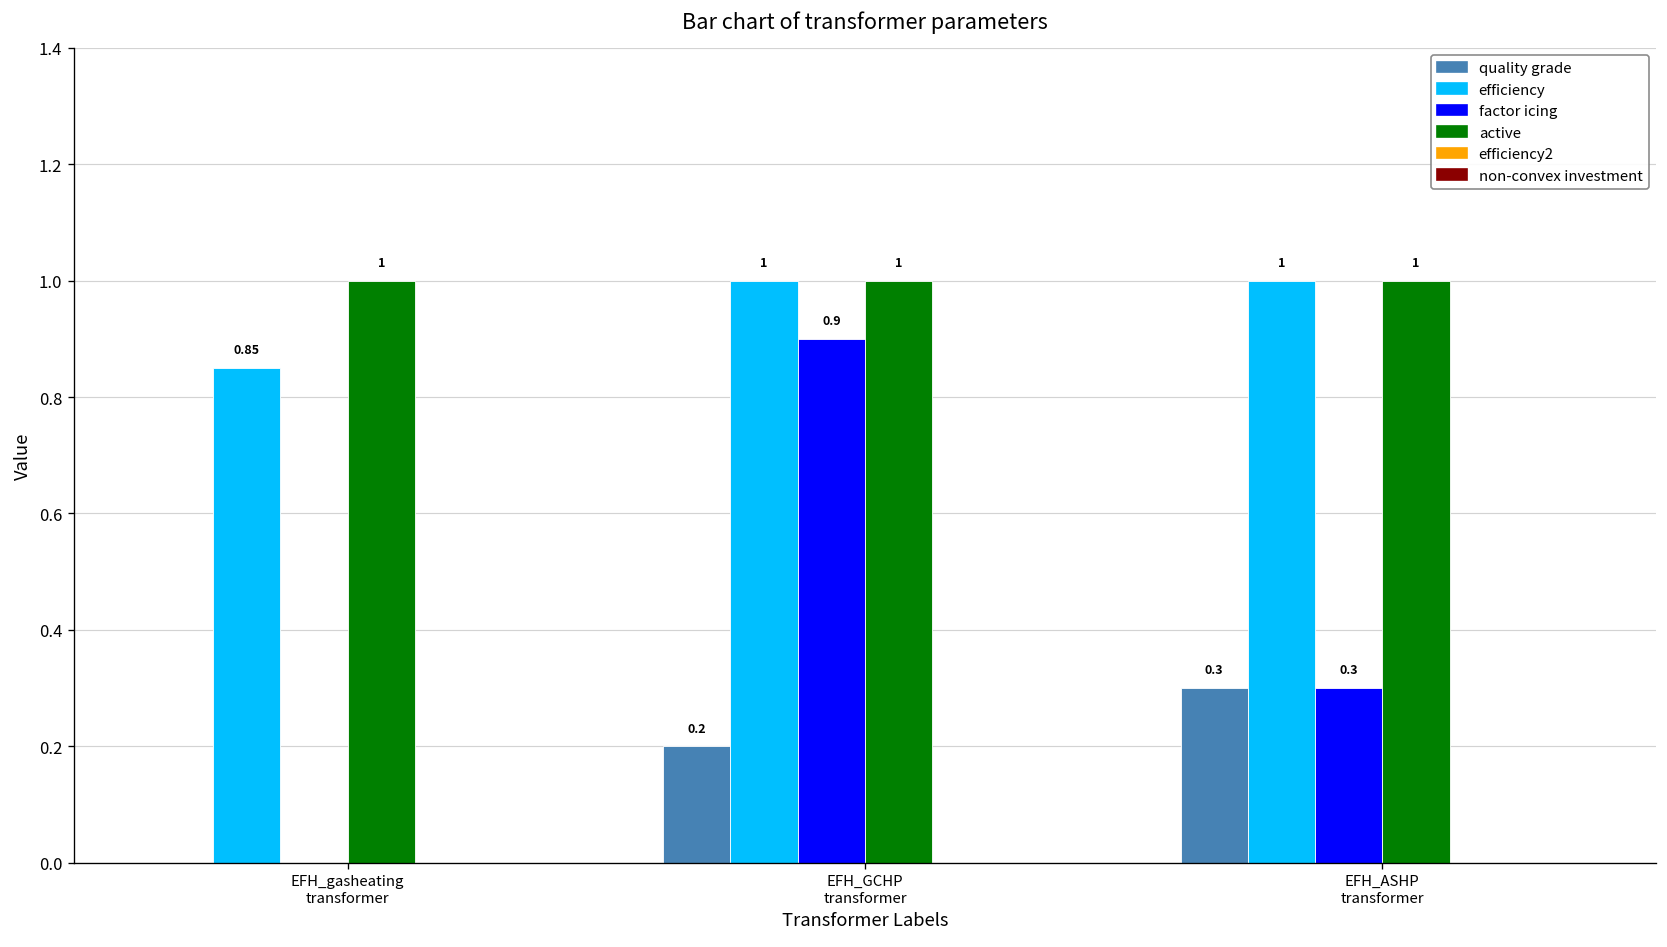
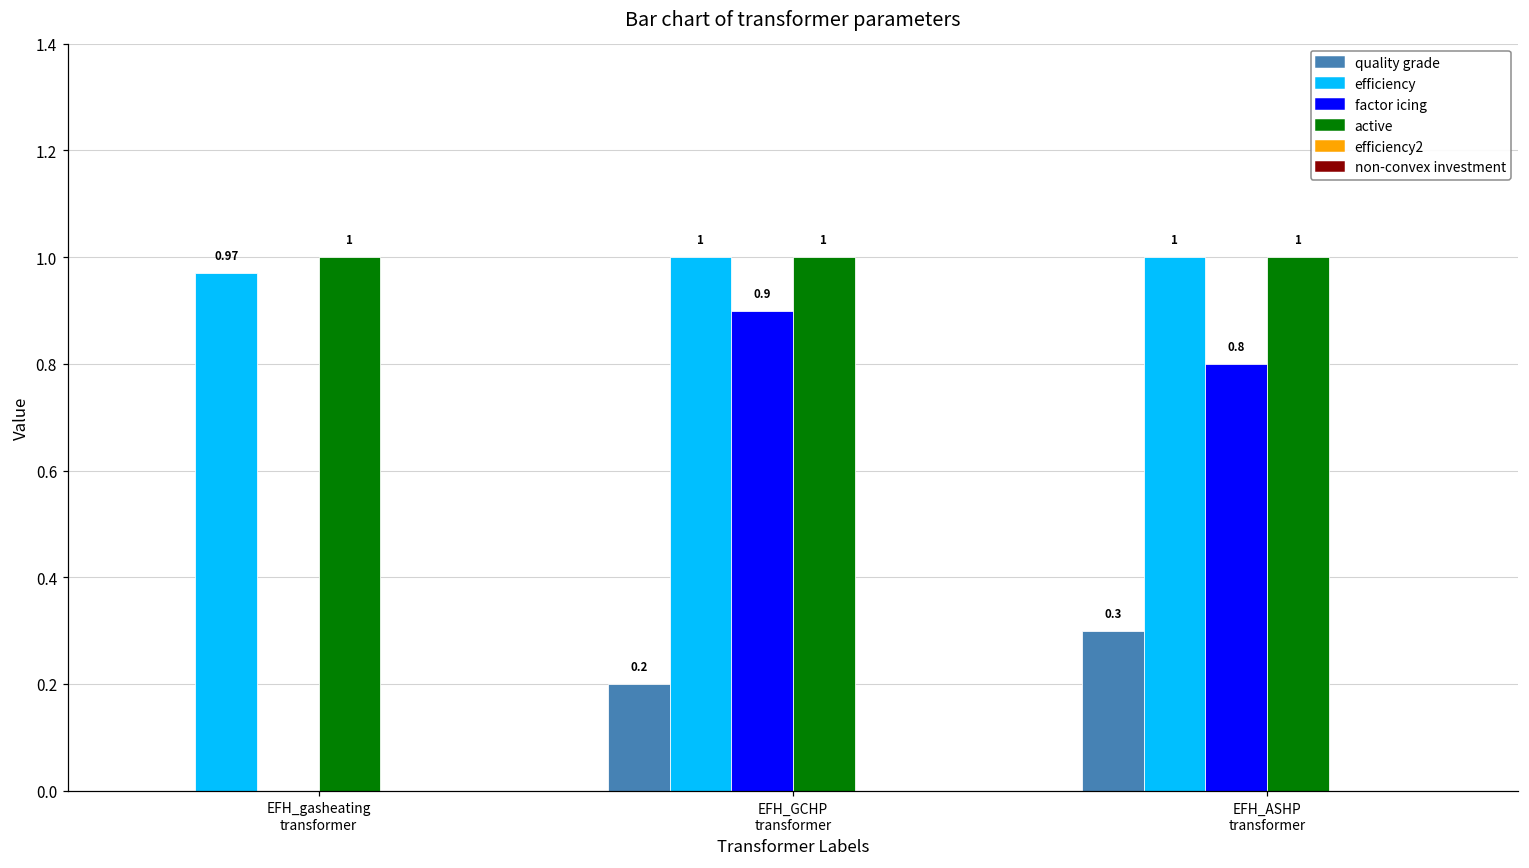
efficiency, EFH_gasheating transformer: 0.85 -> 0.97
factor icing, EFH_ASHP transformer: 0.3 -> 0.8
